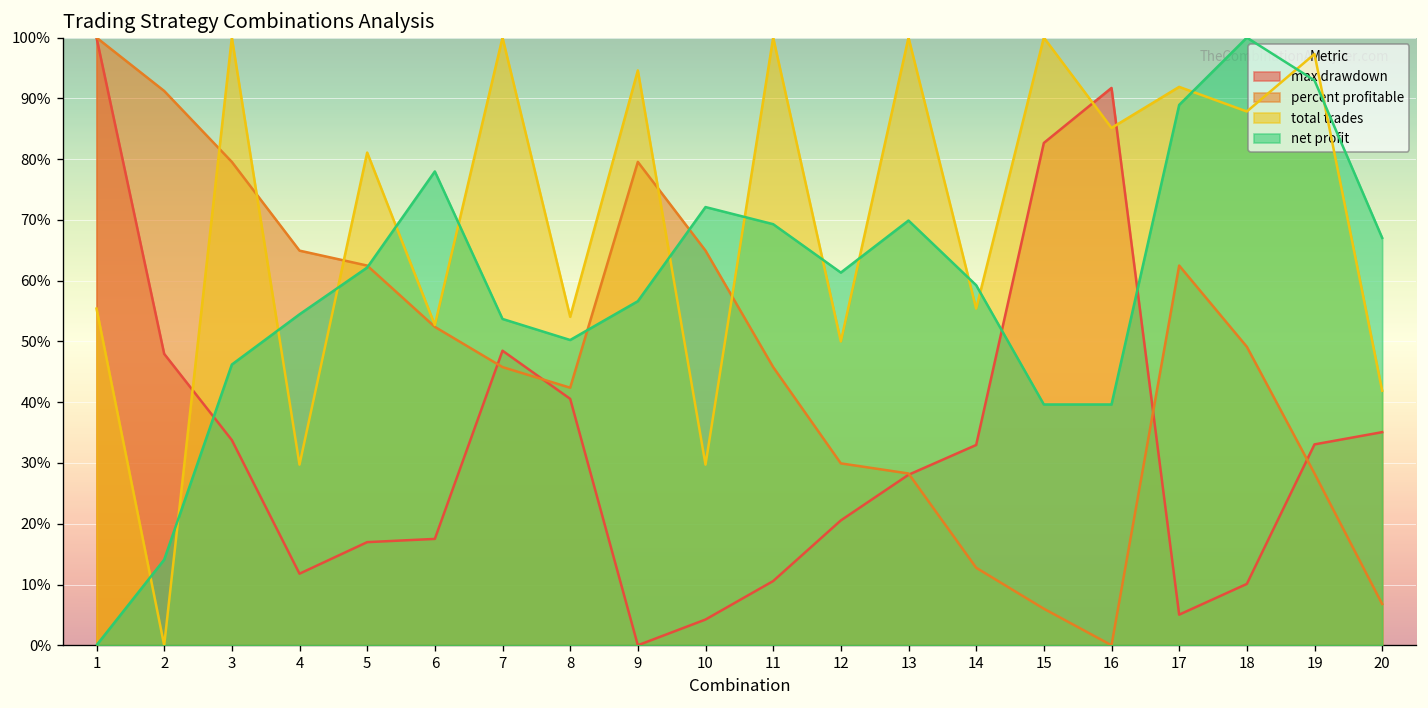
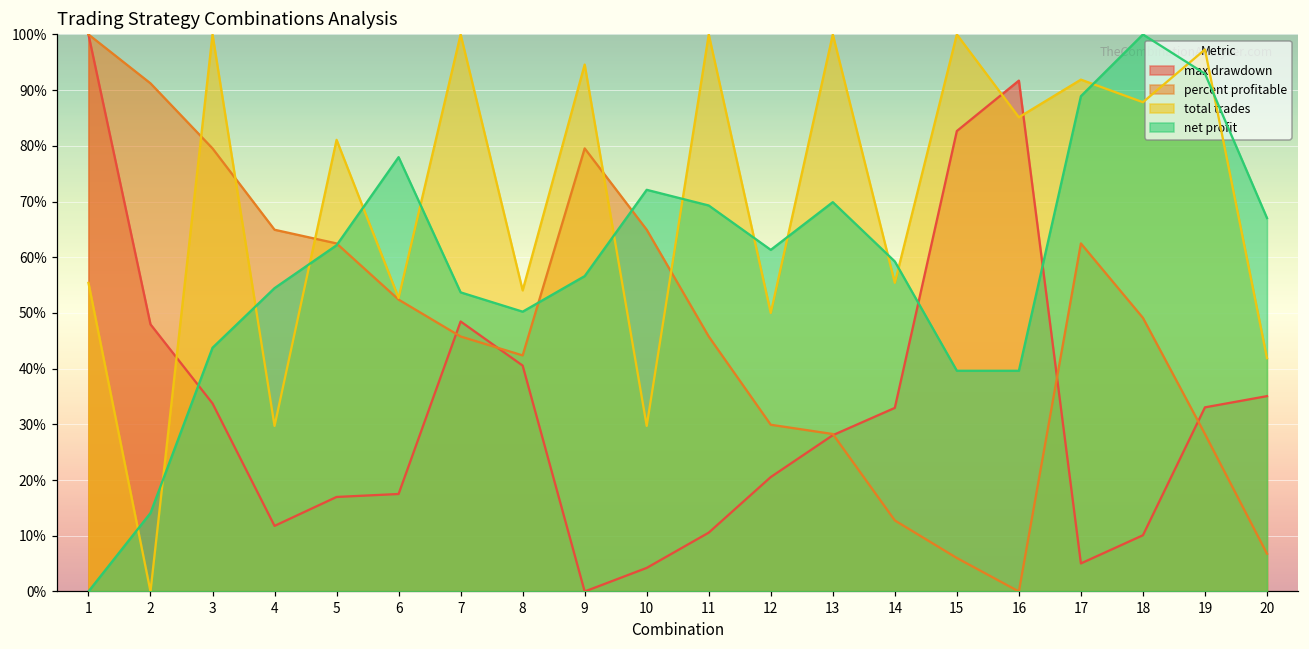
net profit, 3: 46% -> 44%
